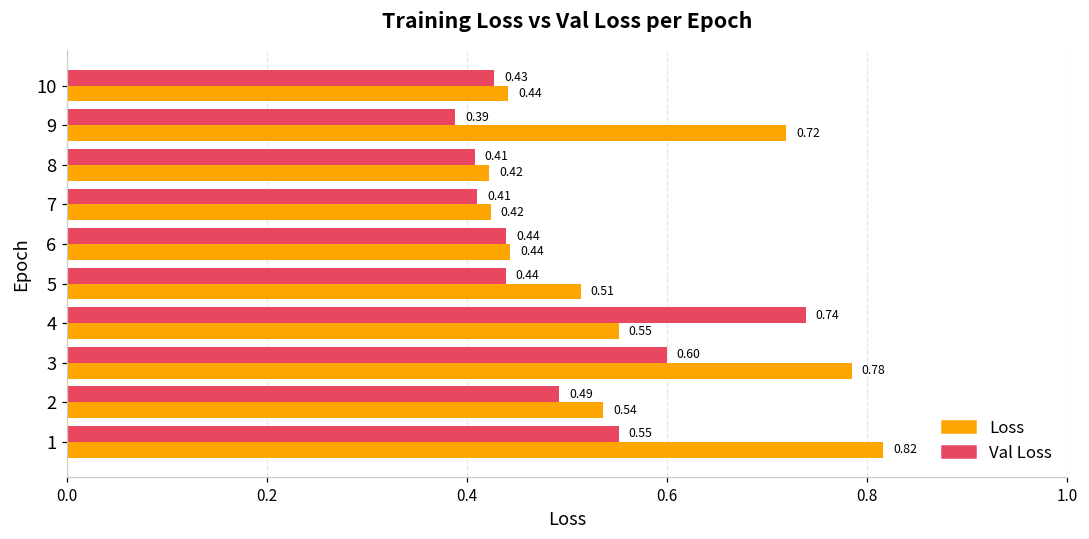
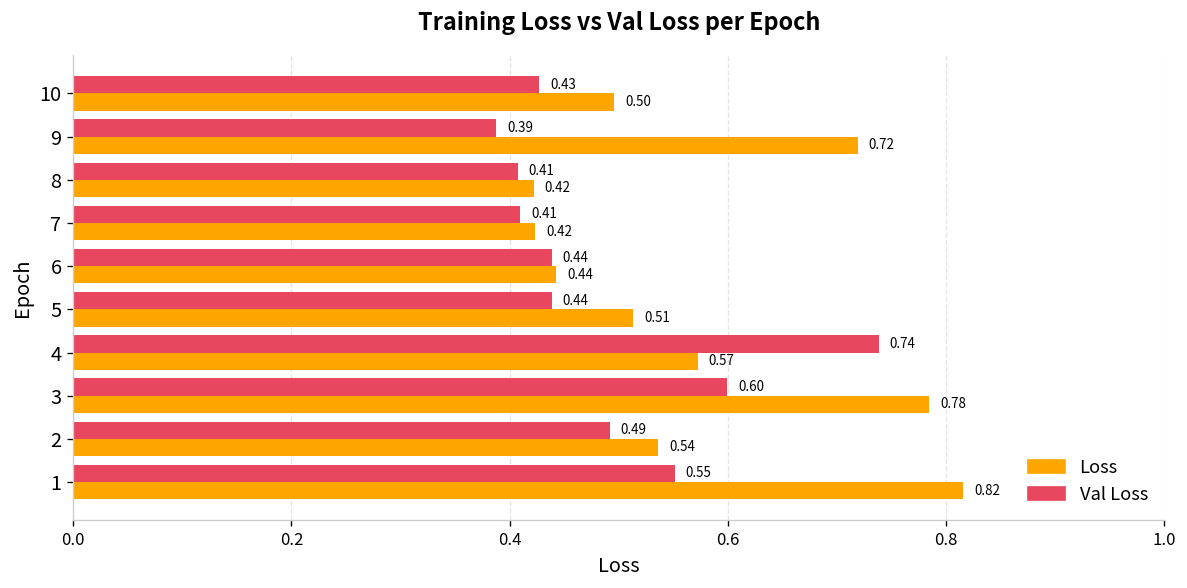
Loss, 10: 0.44 -> 0.50
Loss, 4: 0.55 -> 0.57
